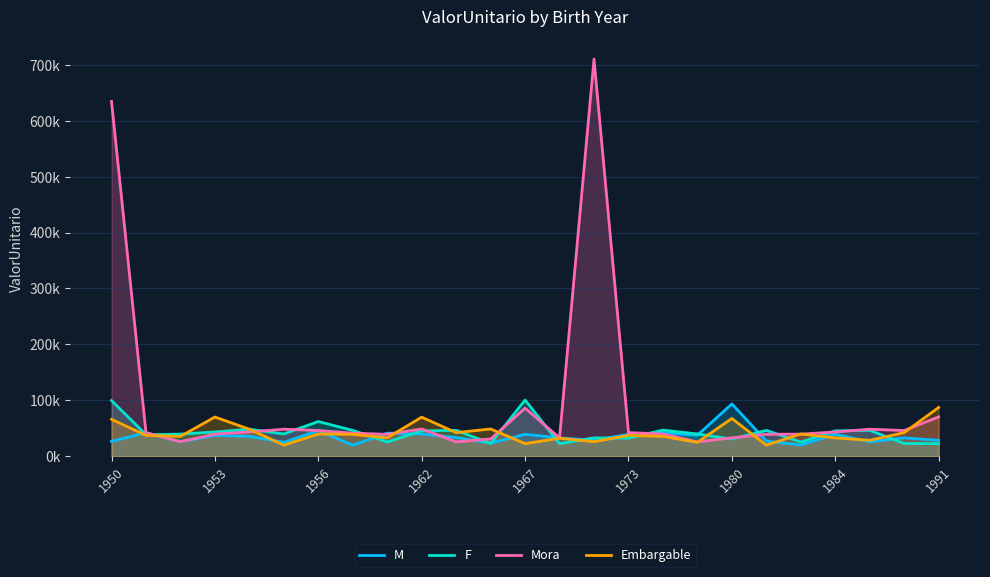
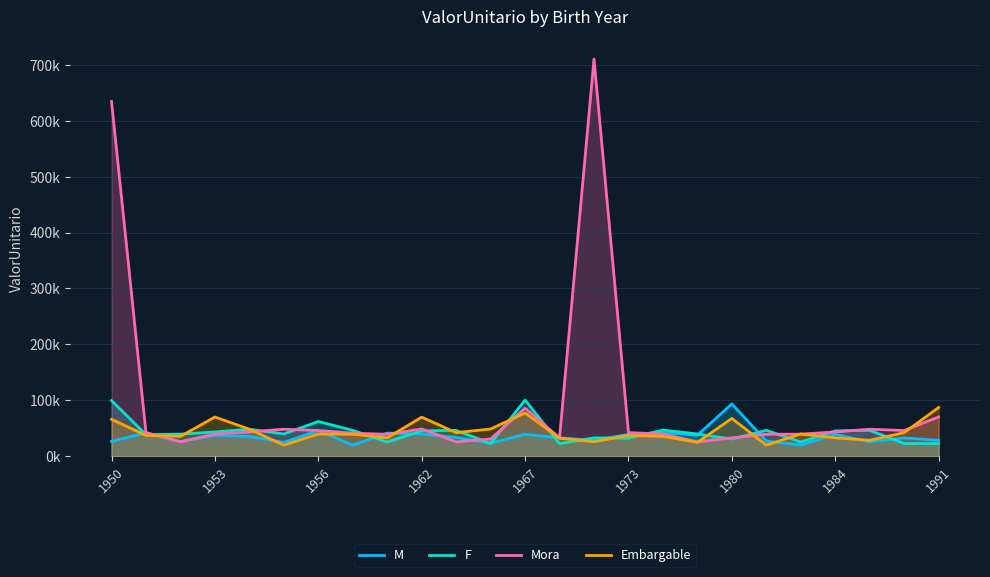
Embargable, 1967: 20000 -> 80000
